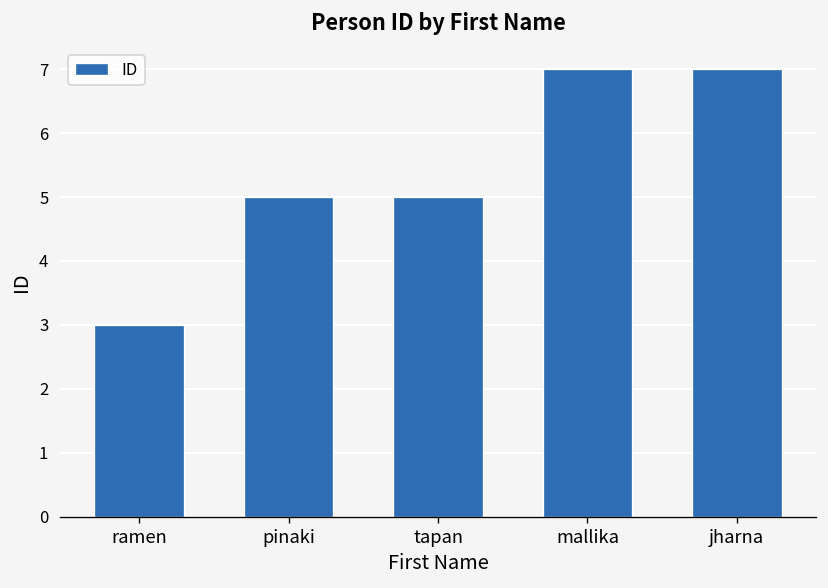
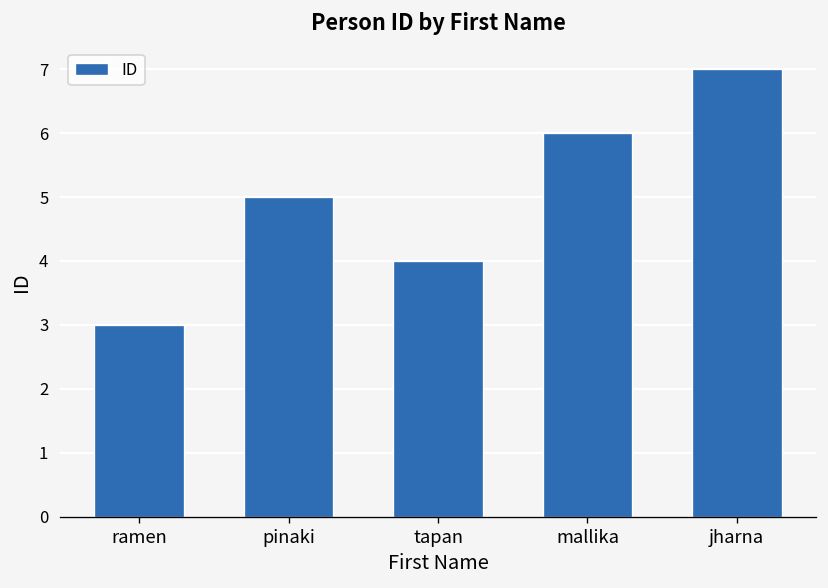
tapan: 5 -> 4
mallika: 7 -> 6
